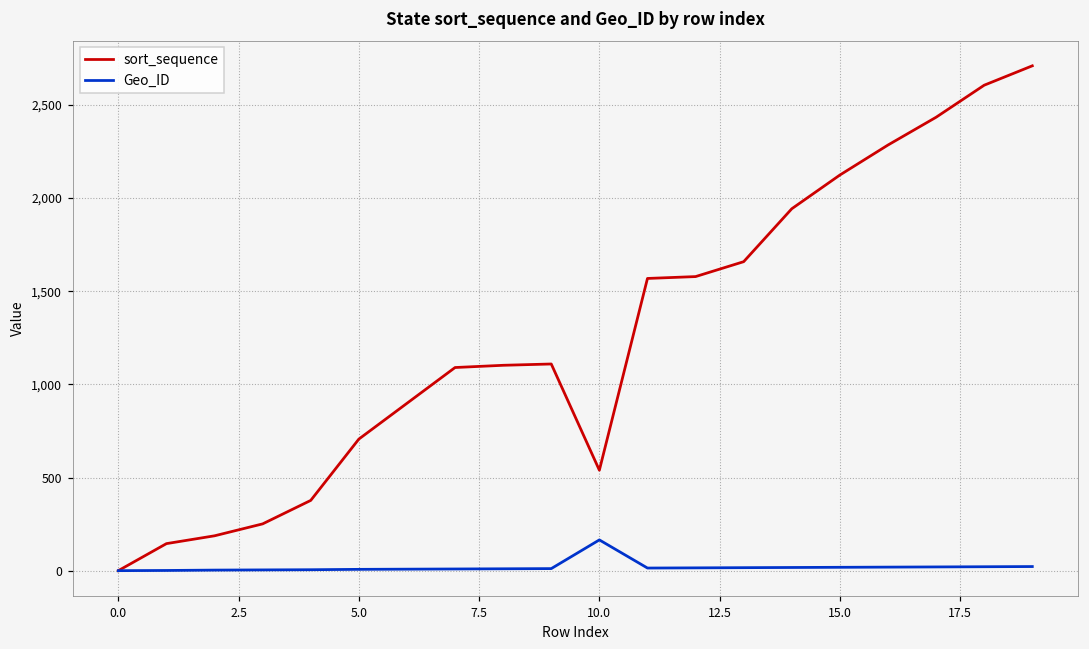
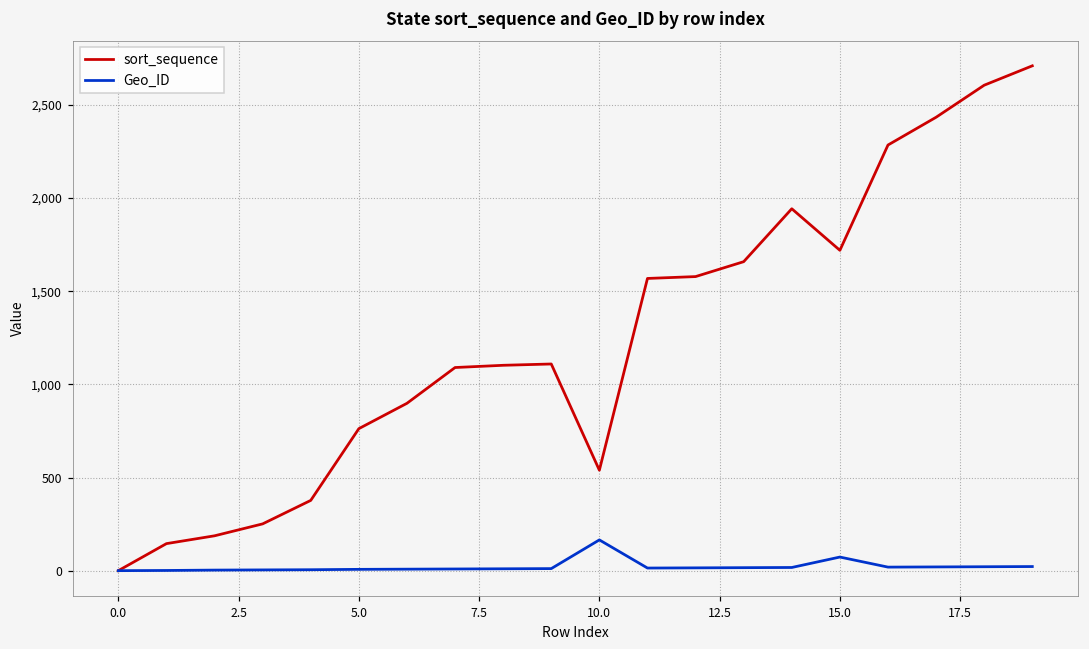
sort_sequence, 5.0: 710 -> 760
sort_sequence, 15.0: 2,120 -> 1,720
Geo_ID, 15.0: 20 -> 70
